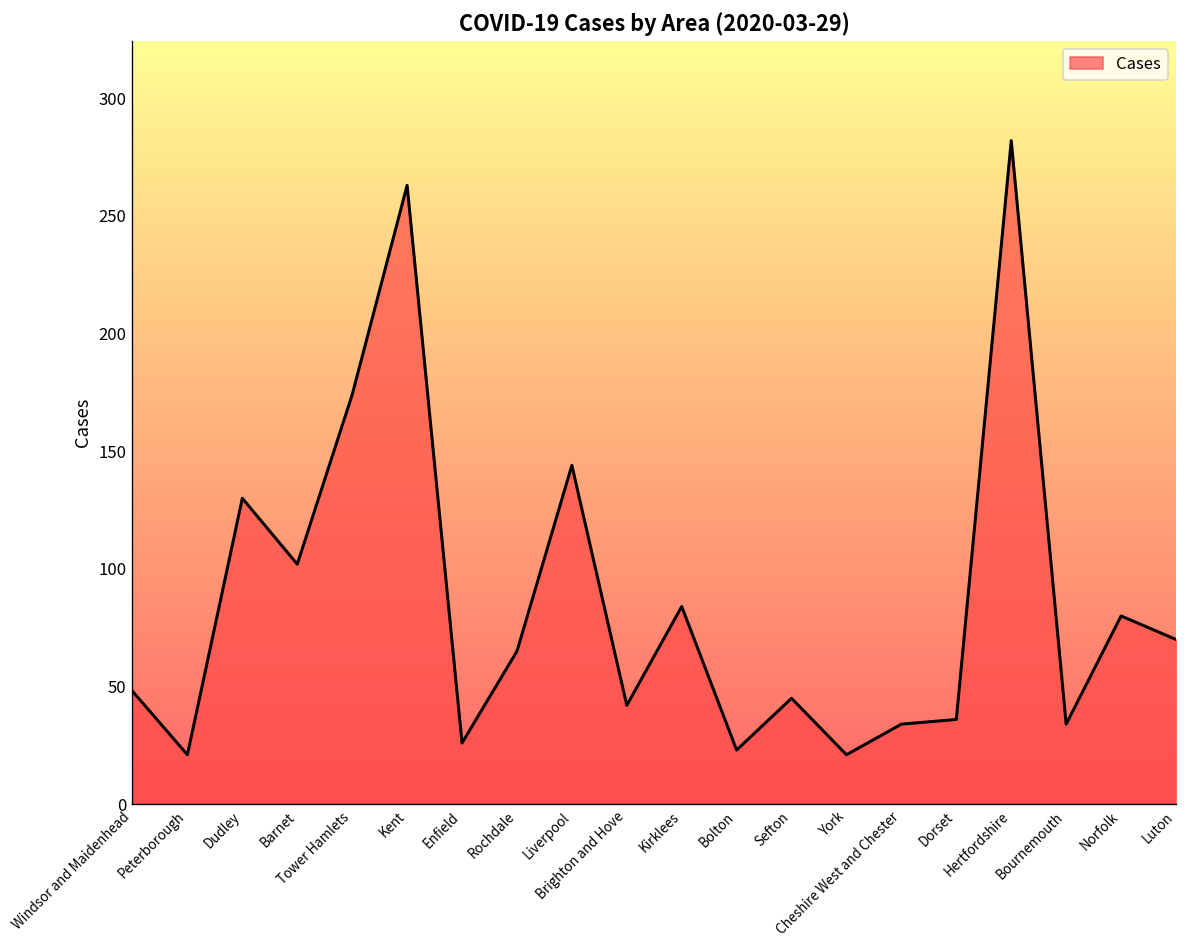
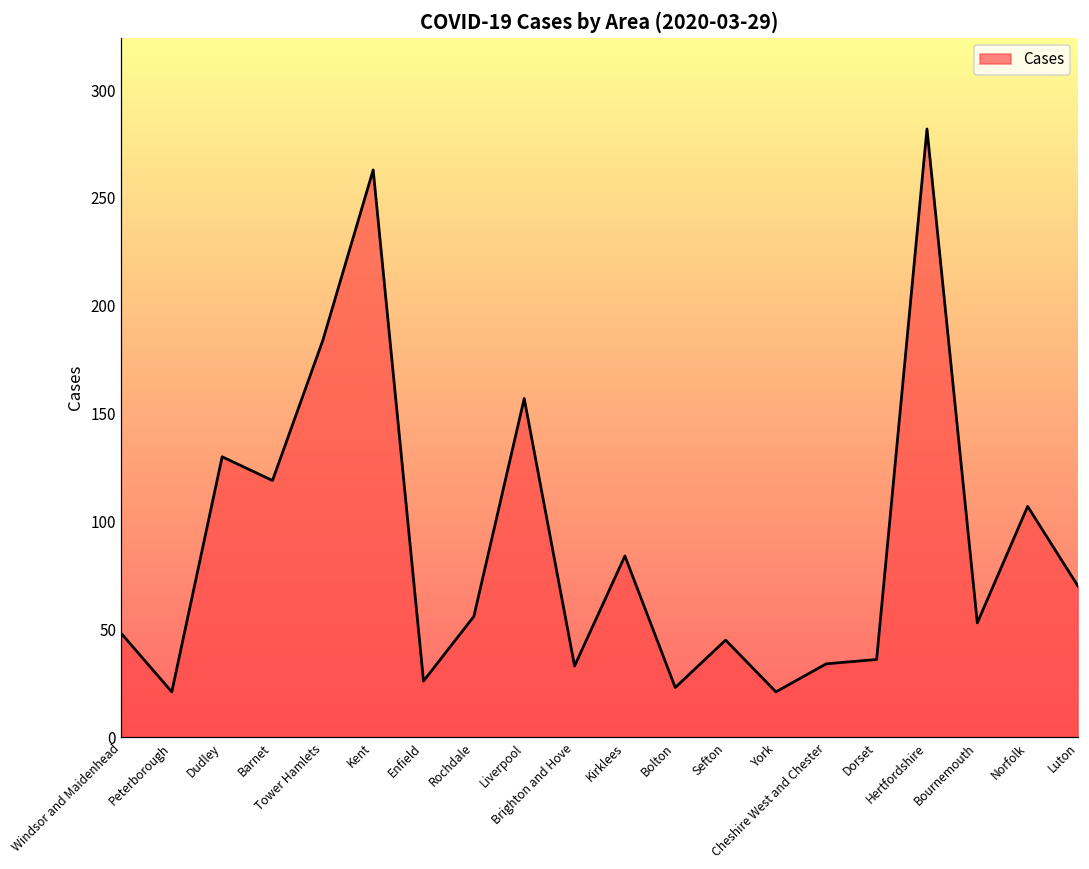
Barnet: 102 -> 119
Tower Hamlets: 174 -> 184
Rochdale: 65 -> 56
Liverpool: 144 -> 157
Brighton and Hove: 42 -> 33
Bournemouth: 34 -> 53
Norfolk: 80 -> 107
